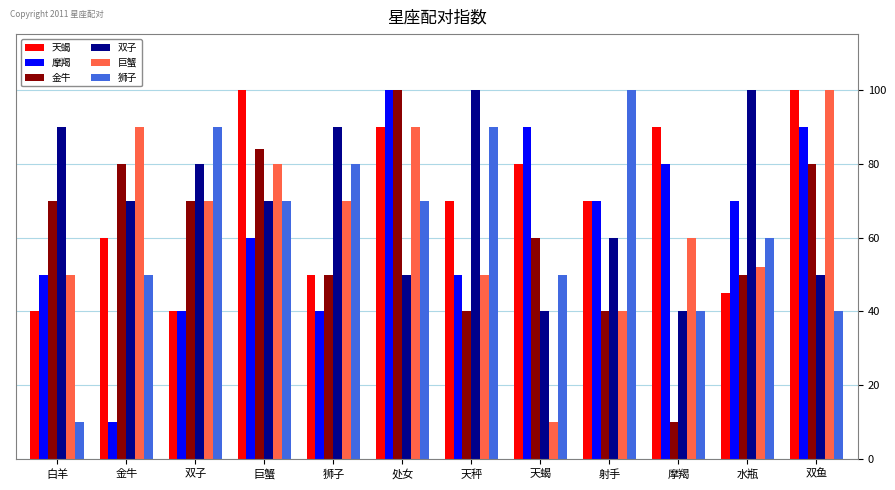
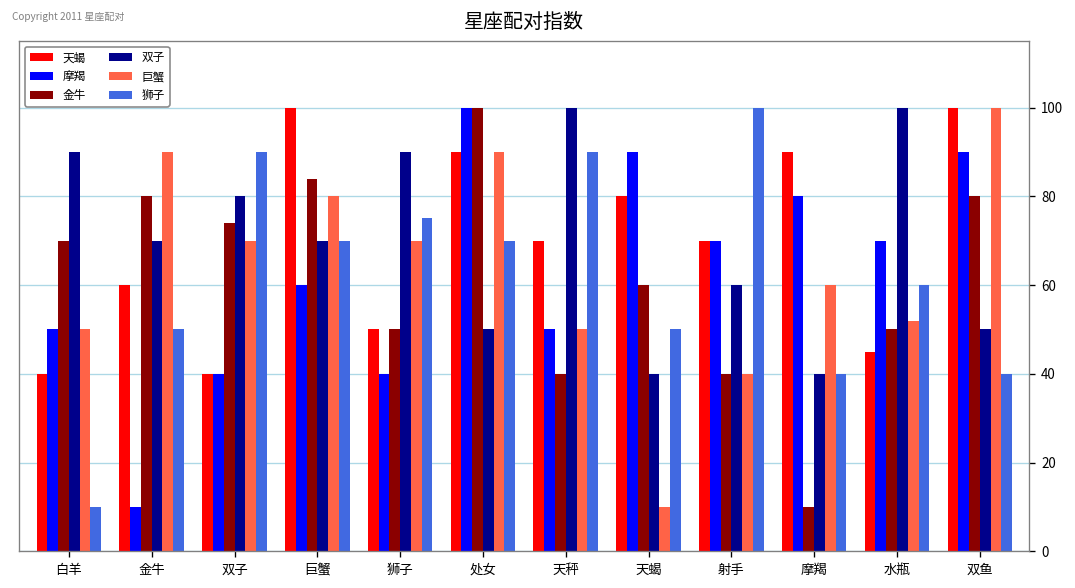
金牛, 双子: 70 -> 74
狮子, 狮子: 80 -> 75
